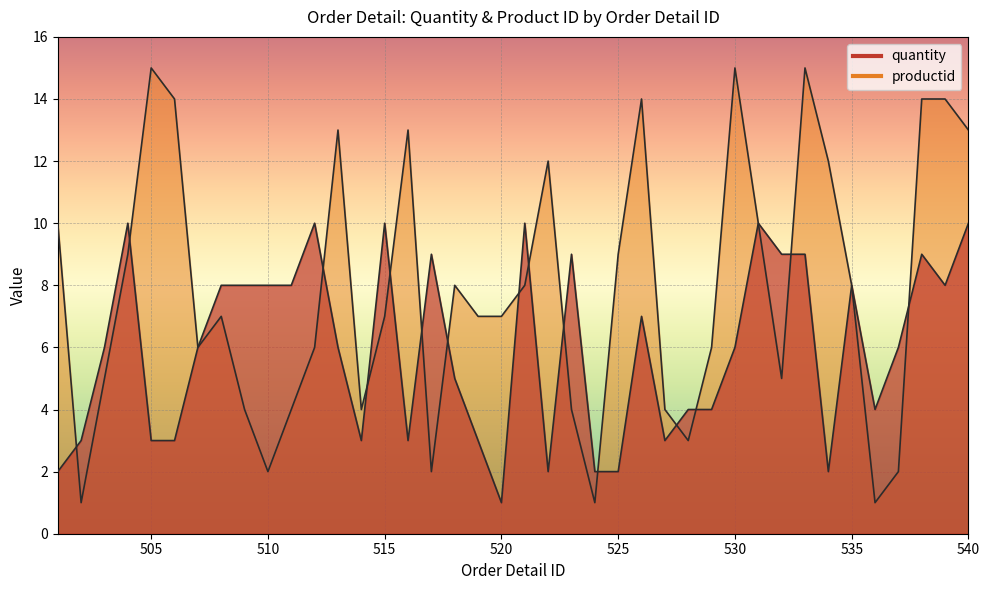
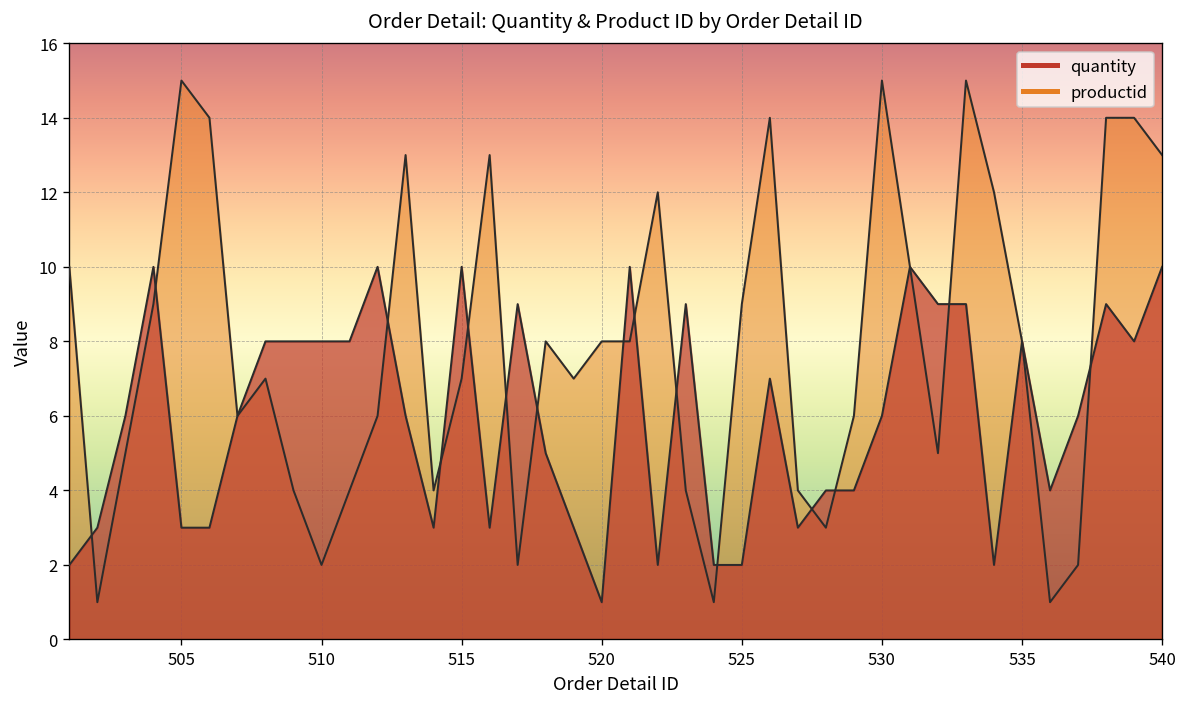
productid, 520: 7 -> 8
